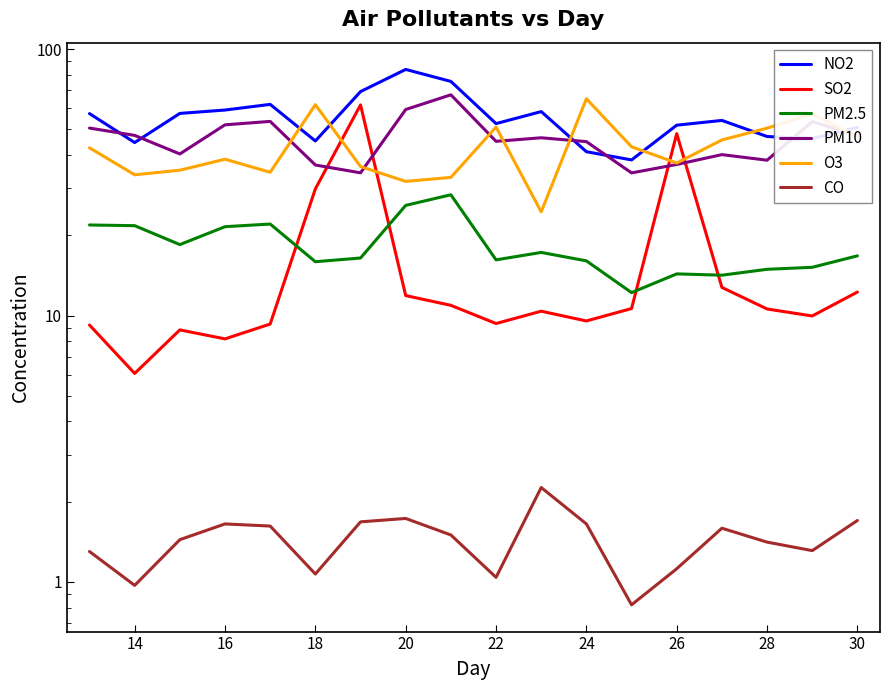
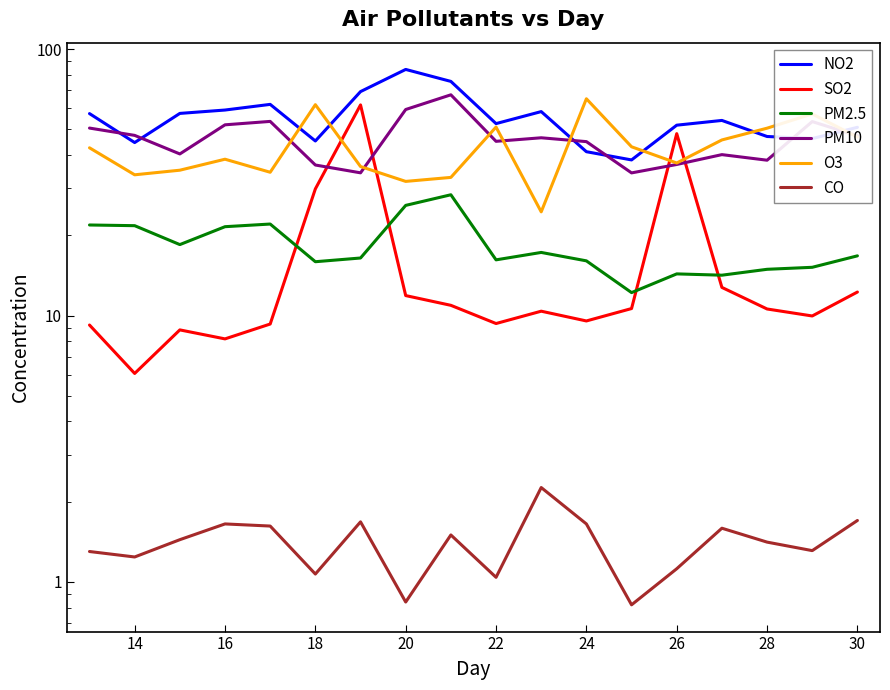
CO, 14: 0.97 -> 1.2
CO, 20: 1.7 -> 0.84
